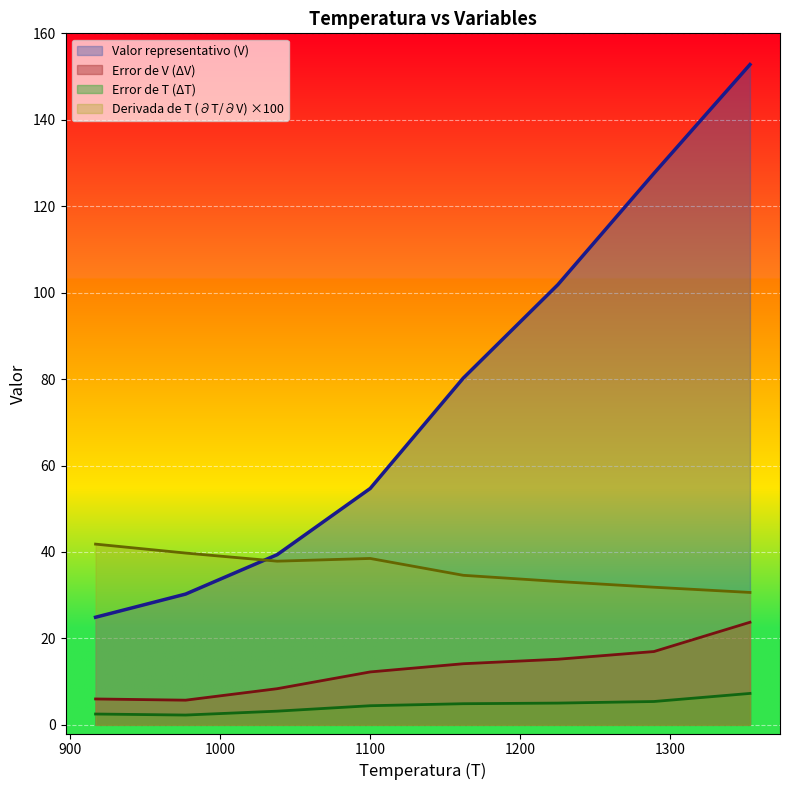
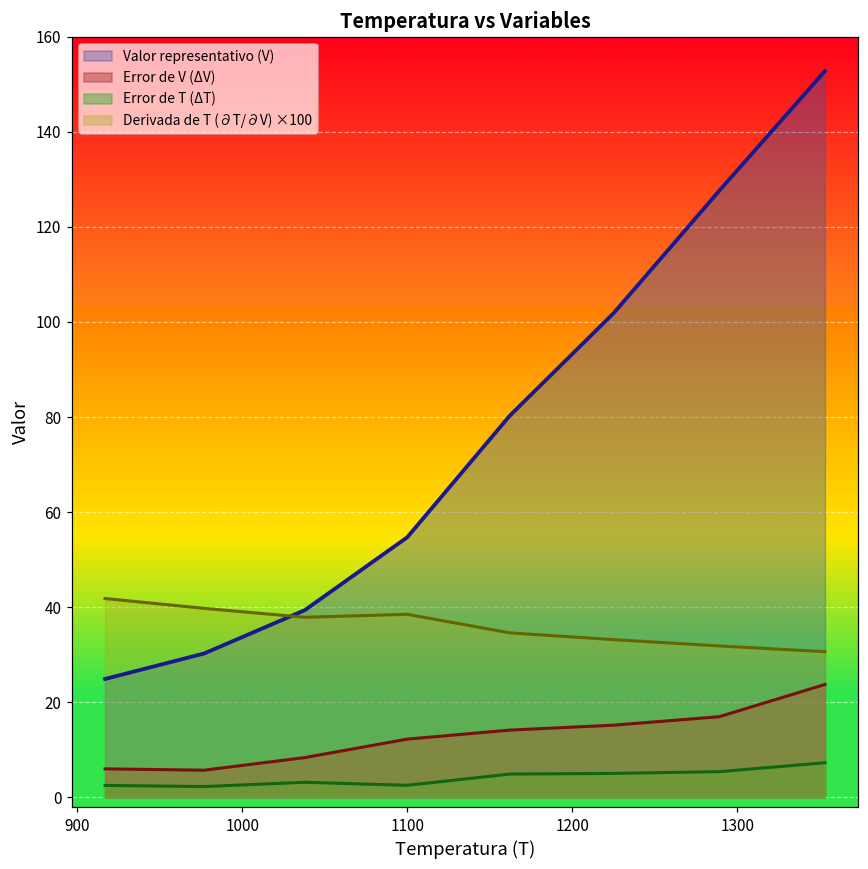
Error de T (ΔT), 1100: 4 -> 3
